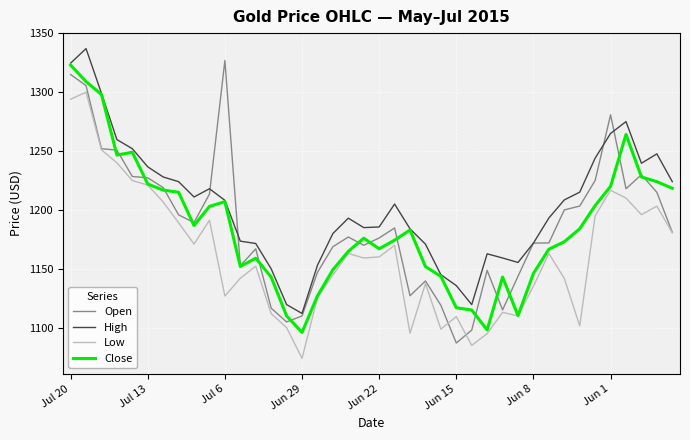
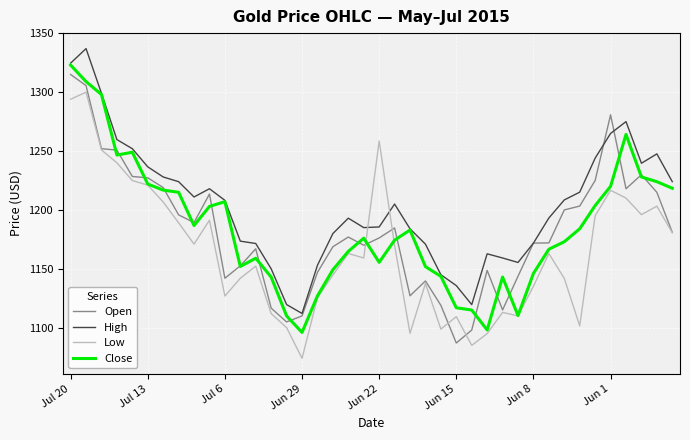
Open, Jul 6: 1327 -> 1142
Low, Jun 22: 1160 -> 1259
Close, Jun 22: 1167 -> 1156
